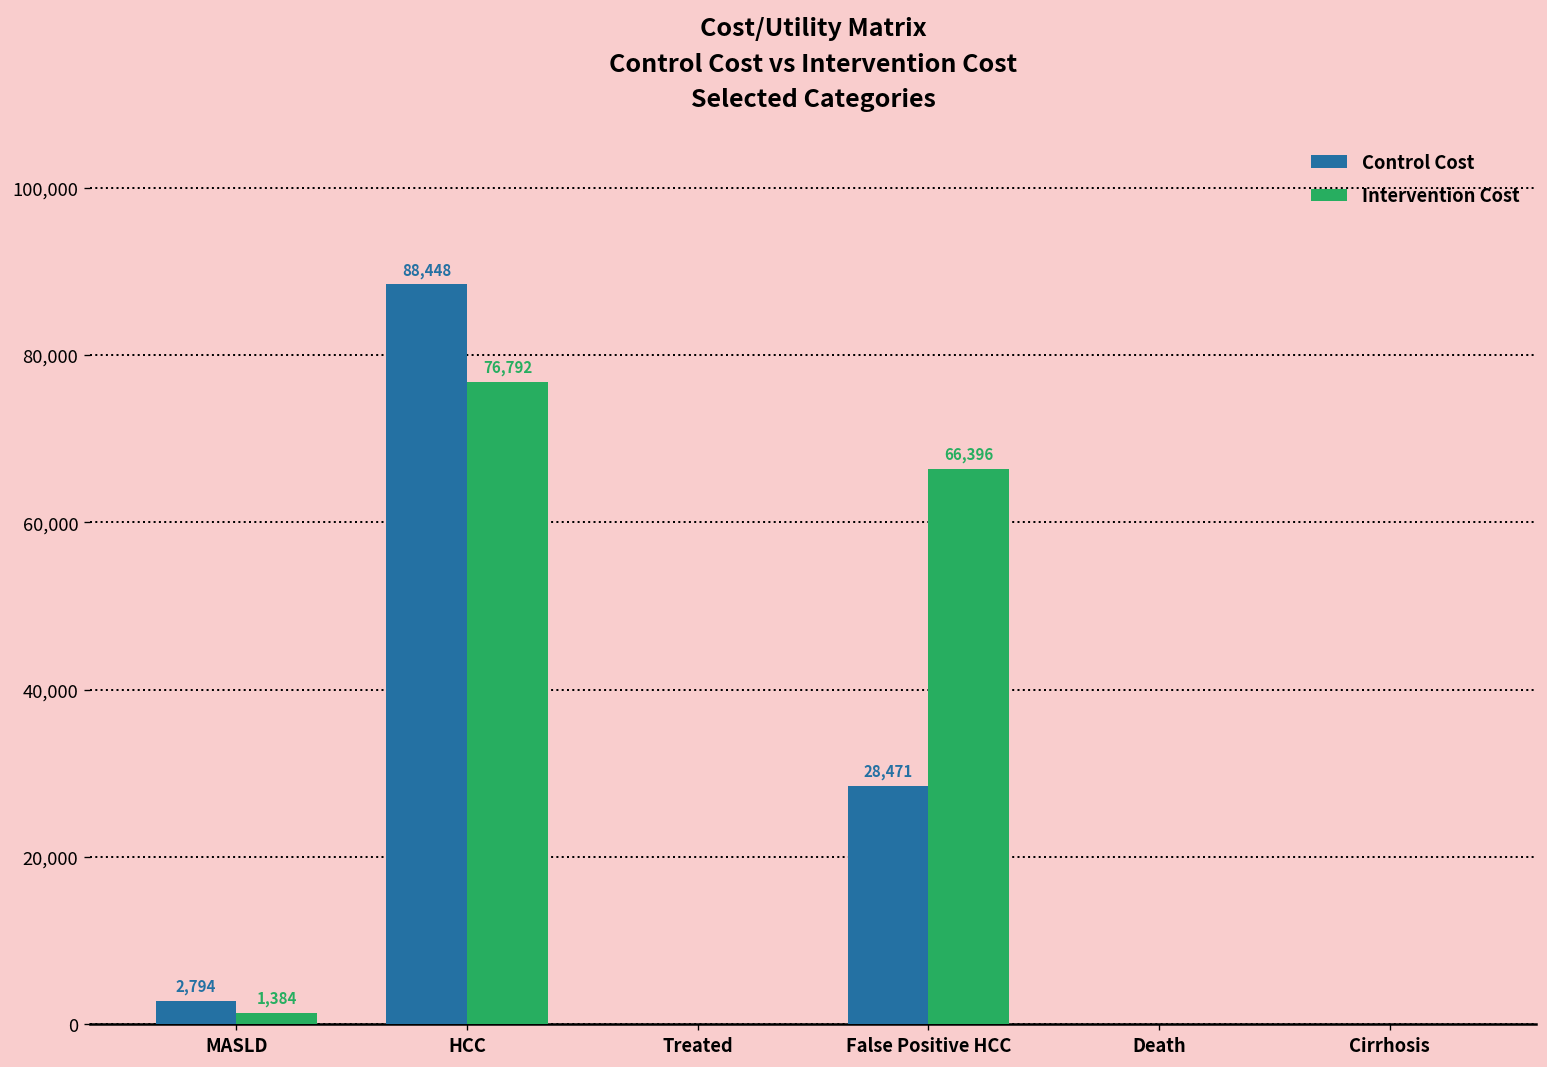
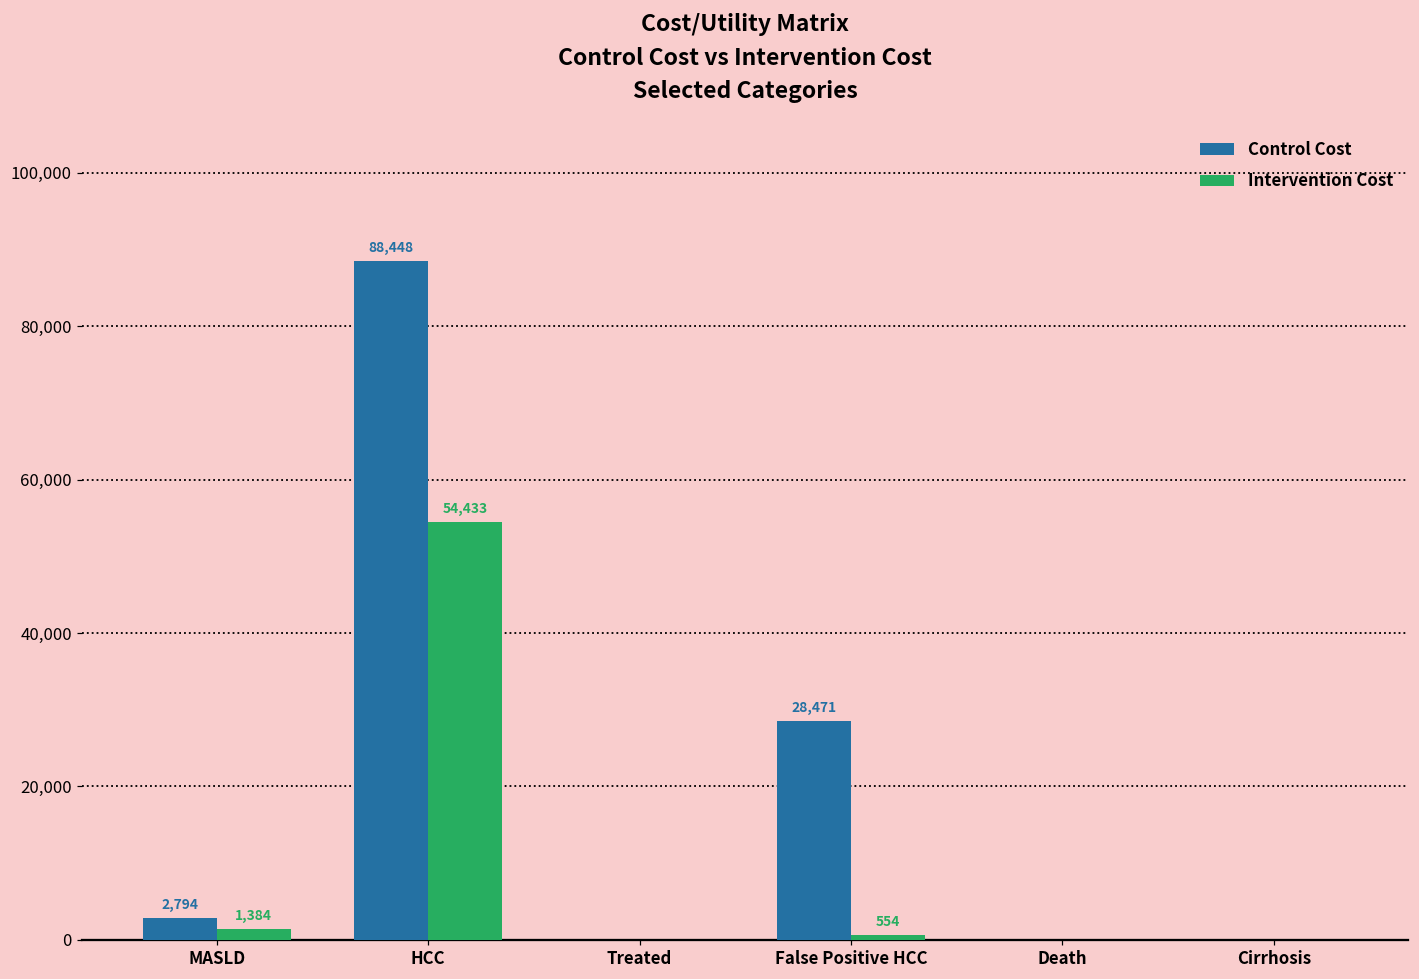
Intervention Cost, HCC: 76,792 -> 54,433
Intervention Cost, False Positive HCC: 66,396 -> 554
